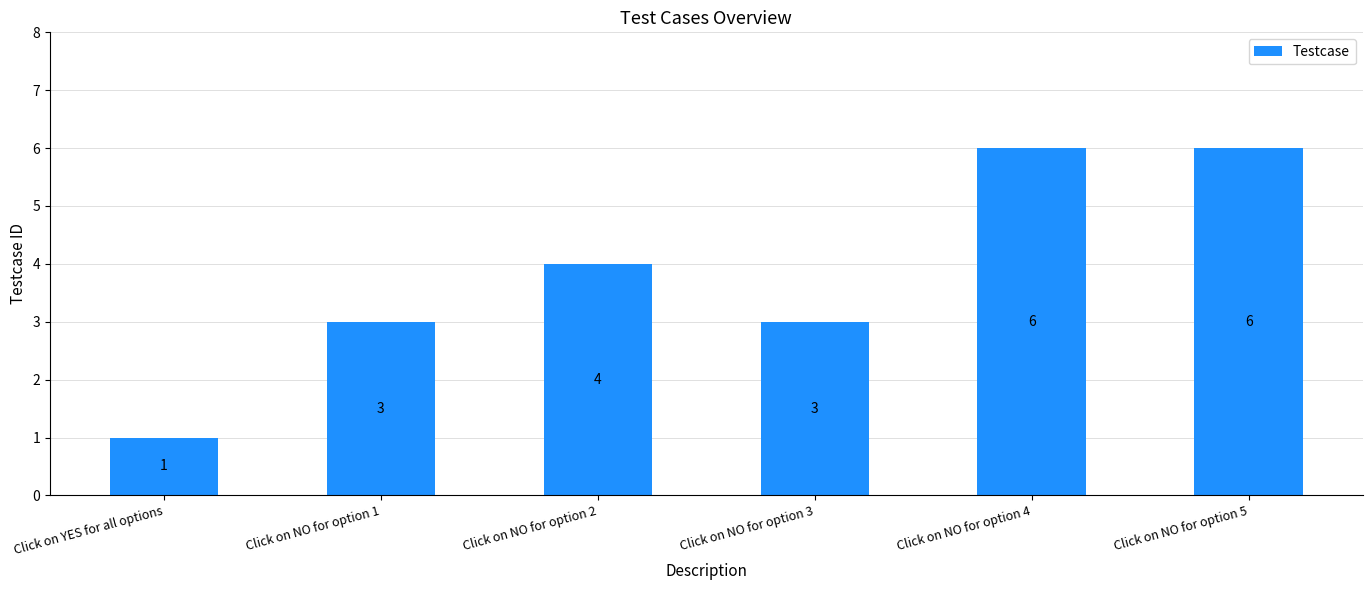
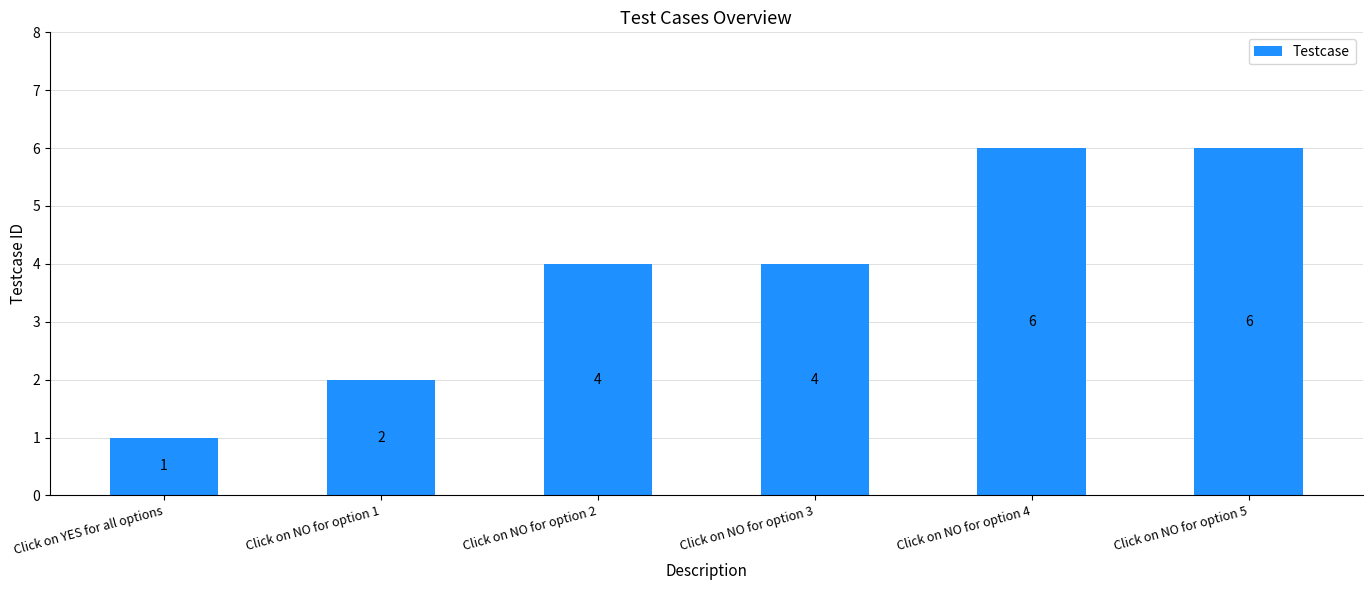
Click on NO for option 1: 3 -> 2
Click on NO for option 3: 3 -> 4
